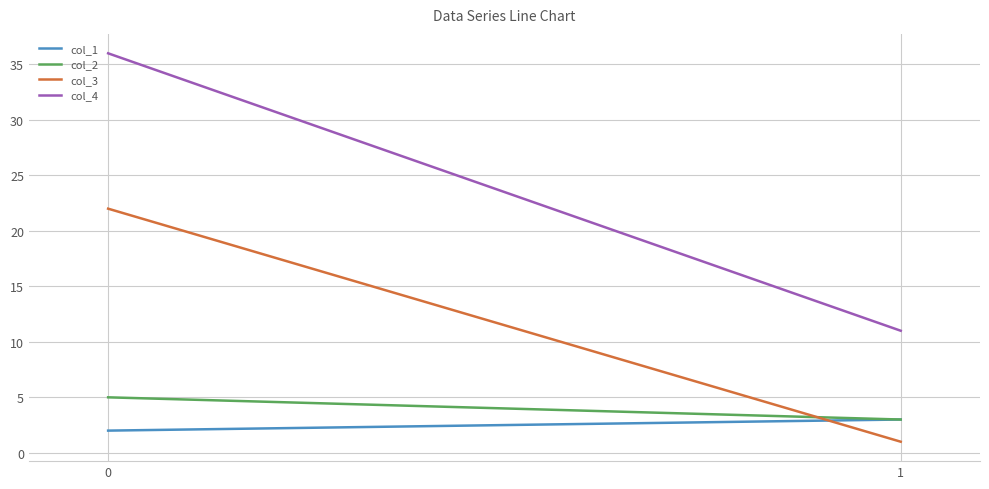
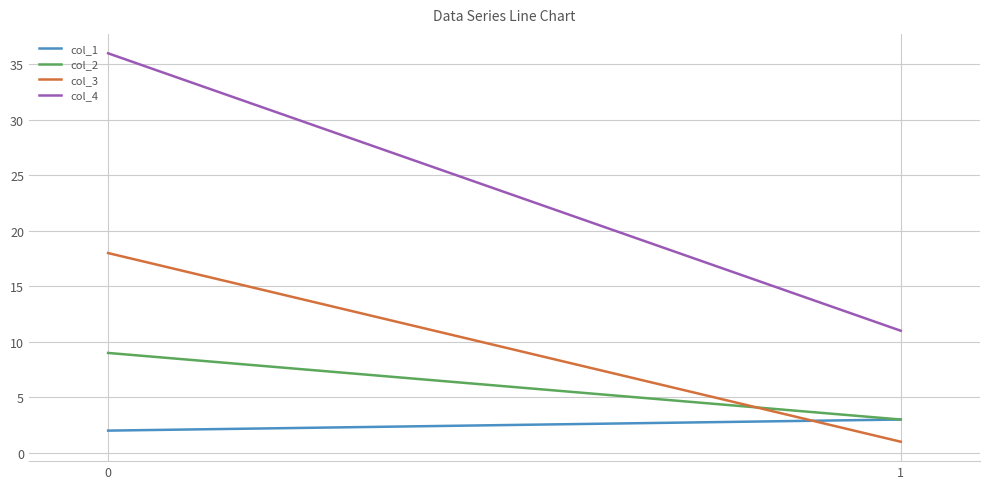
col_2, 0: 5 -> 9
col_3, 0: 22 -> 18
